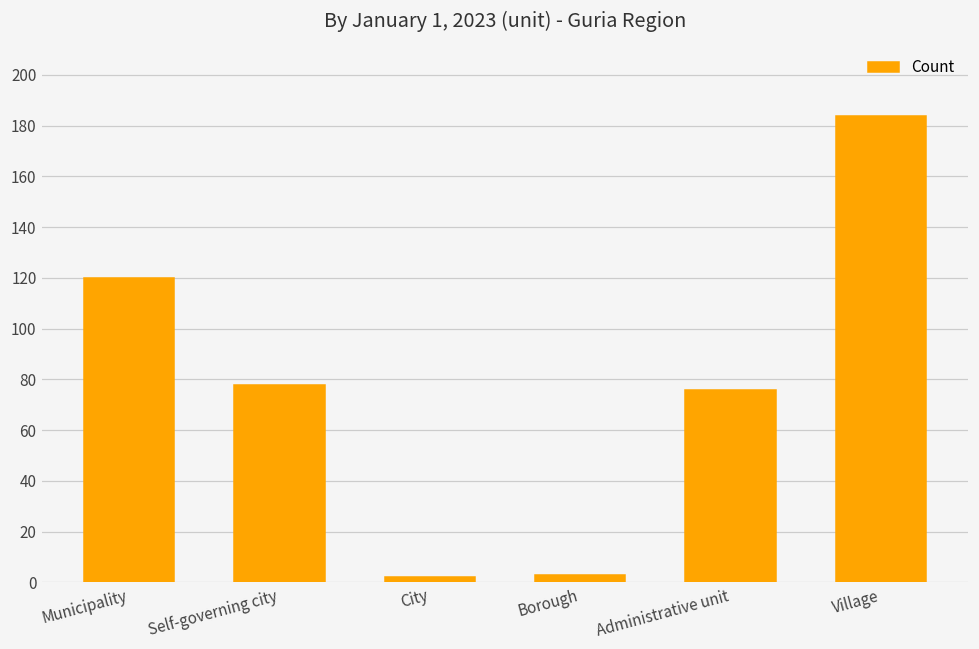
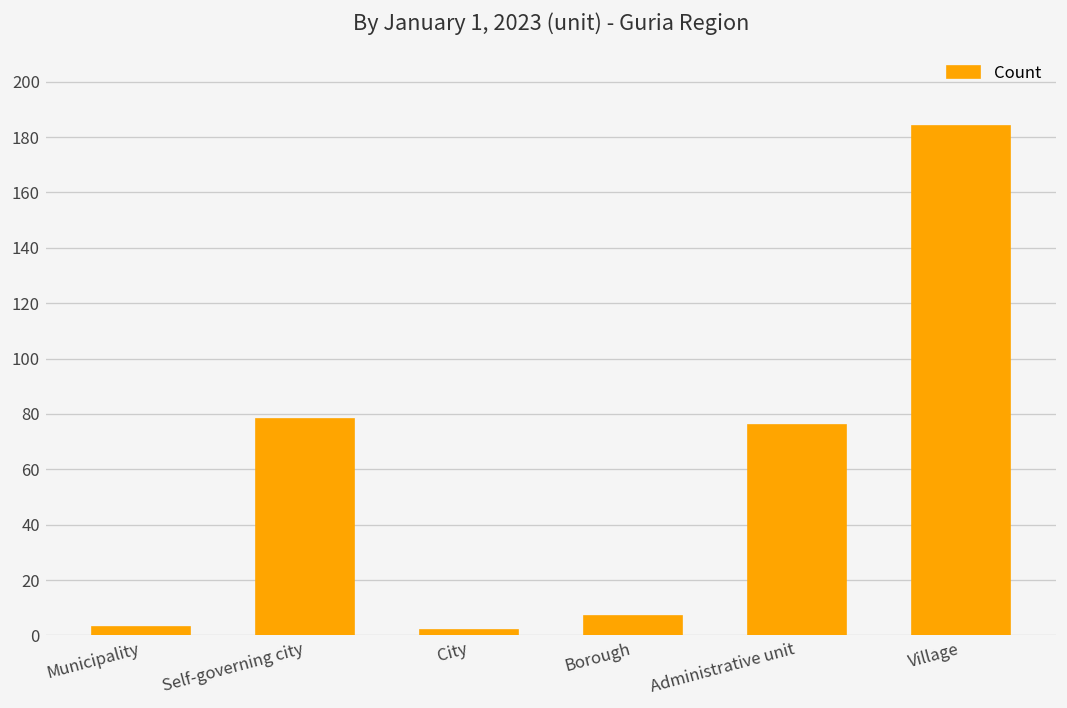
Municipality: 120 -> 3
Borough: 3 -> 7
